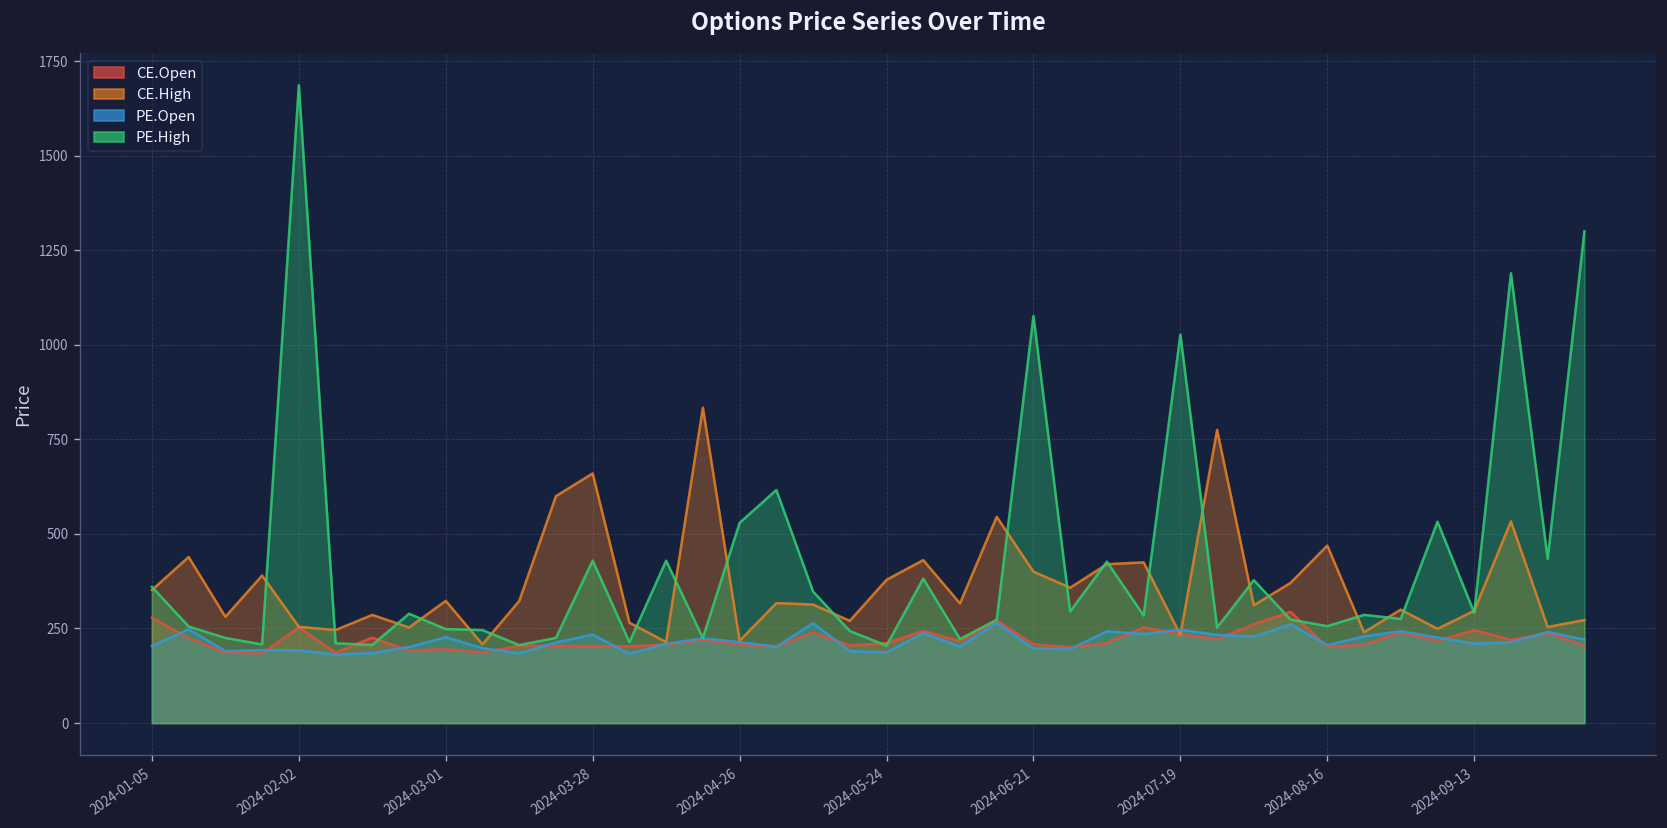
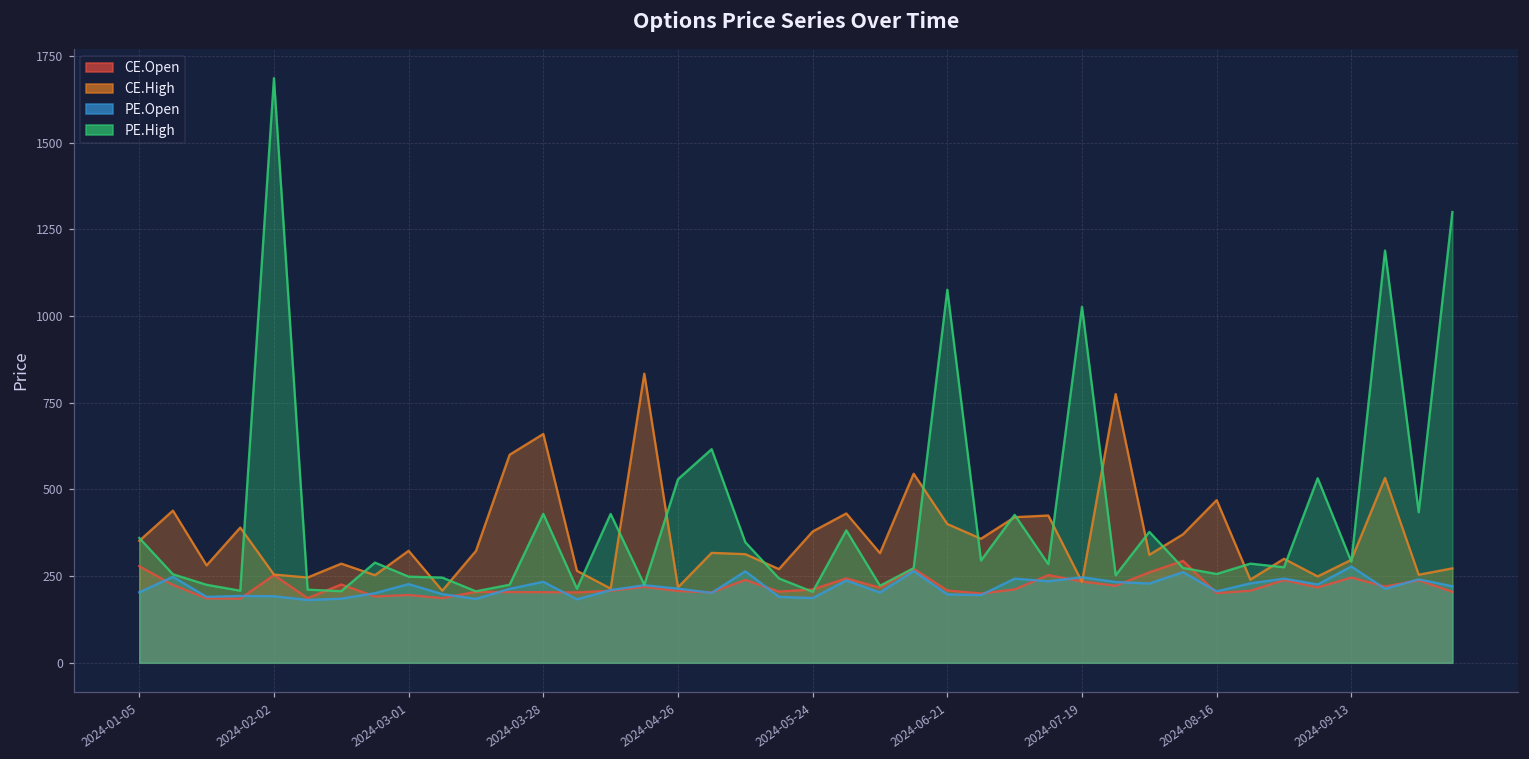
PE.Open, 2024-09-13: 210 -> 280
